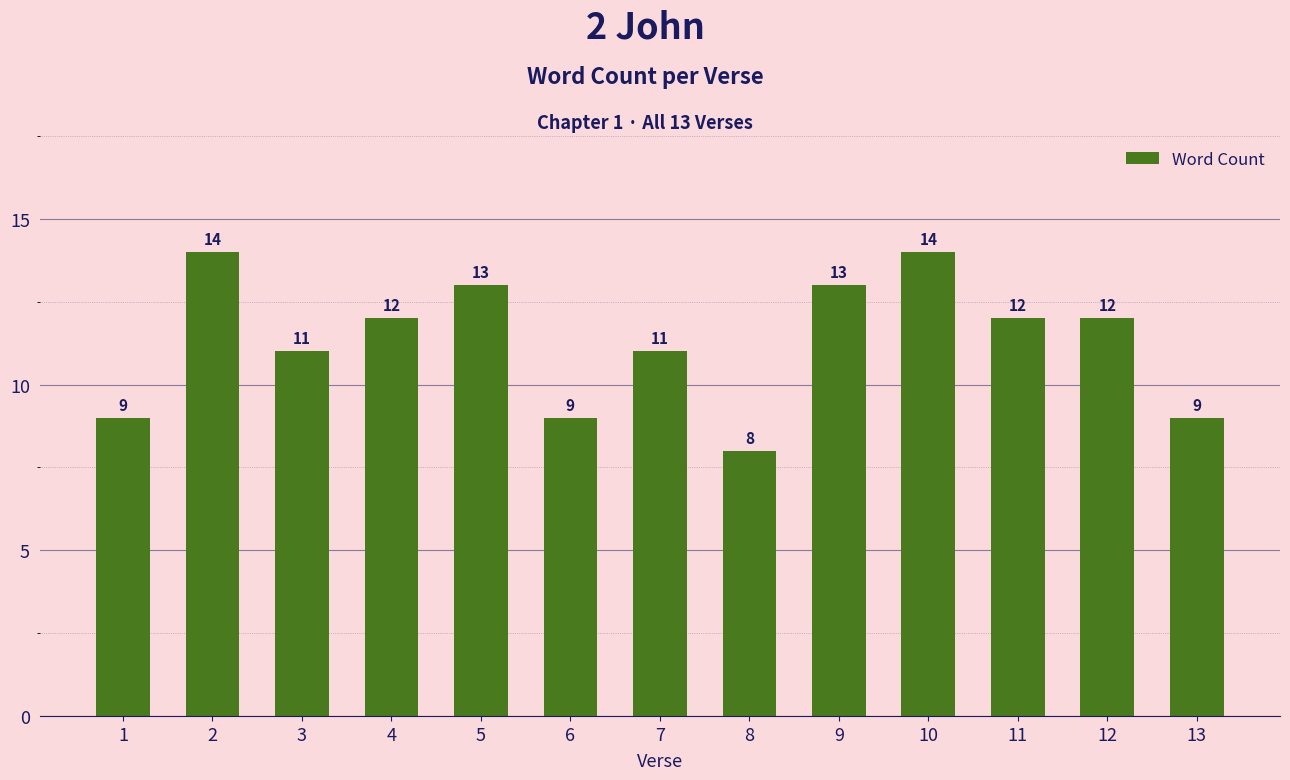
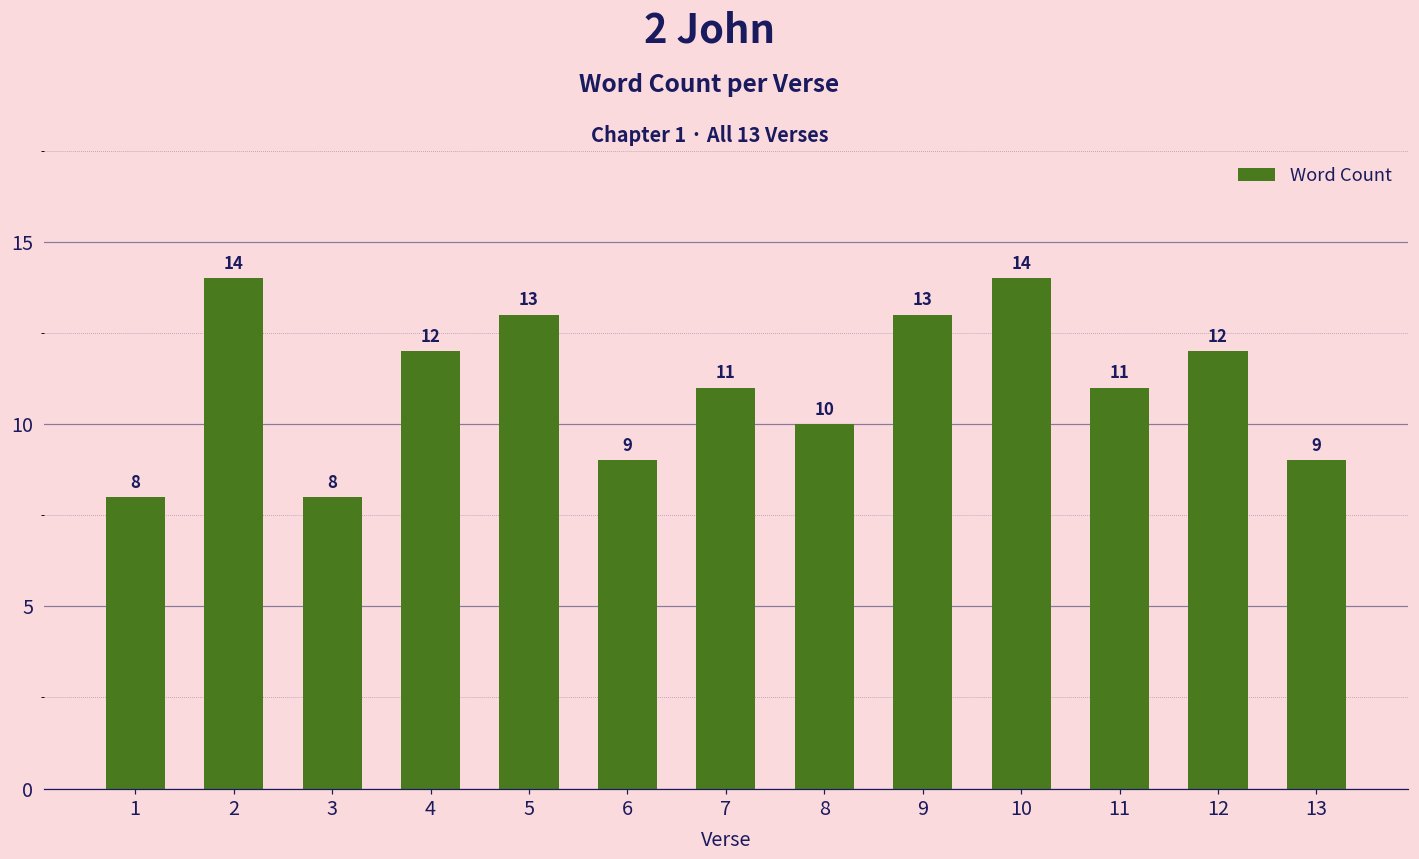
1: 9 -> 8
3: 11 -> 8
8: 8 -> 10
11: 12 -> 11
